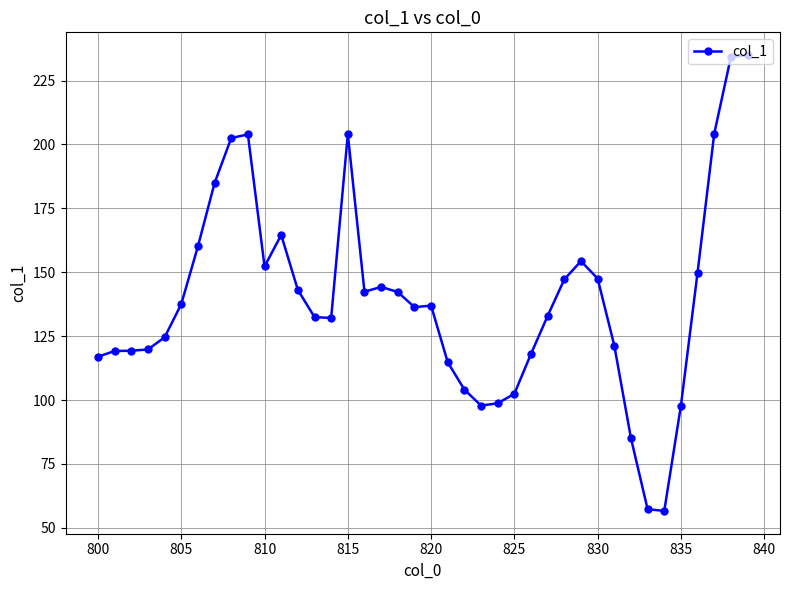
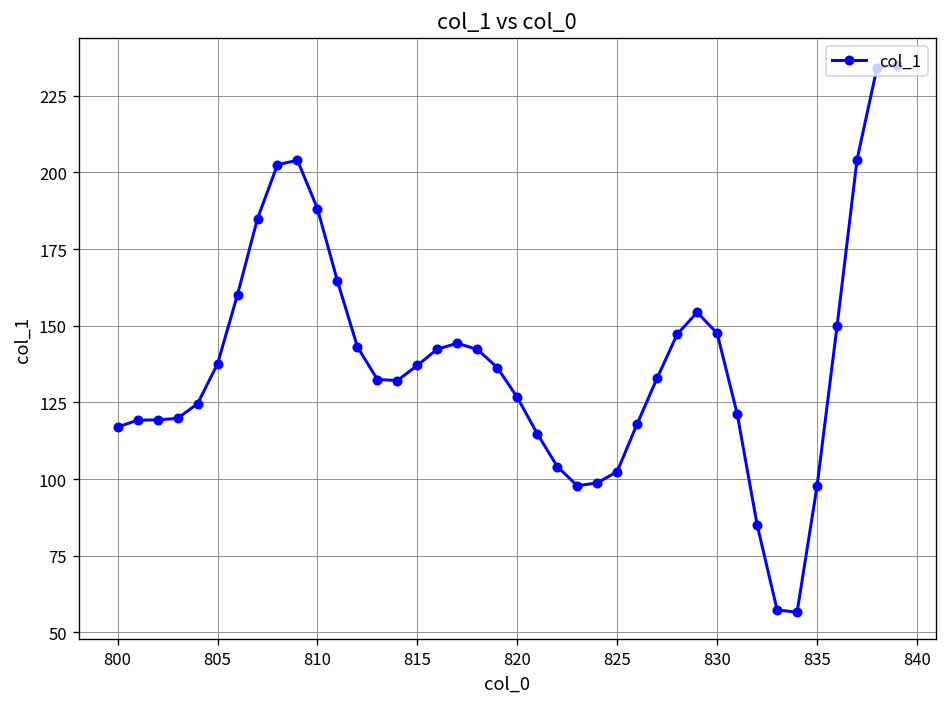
810: 152 -> 188
815: 204 -> 137
820: 137 -> 127
